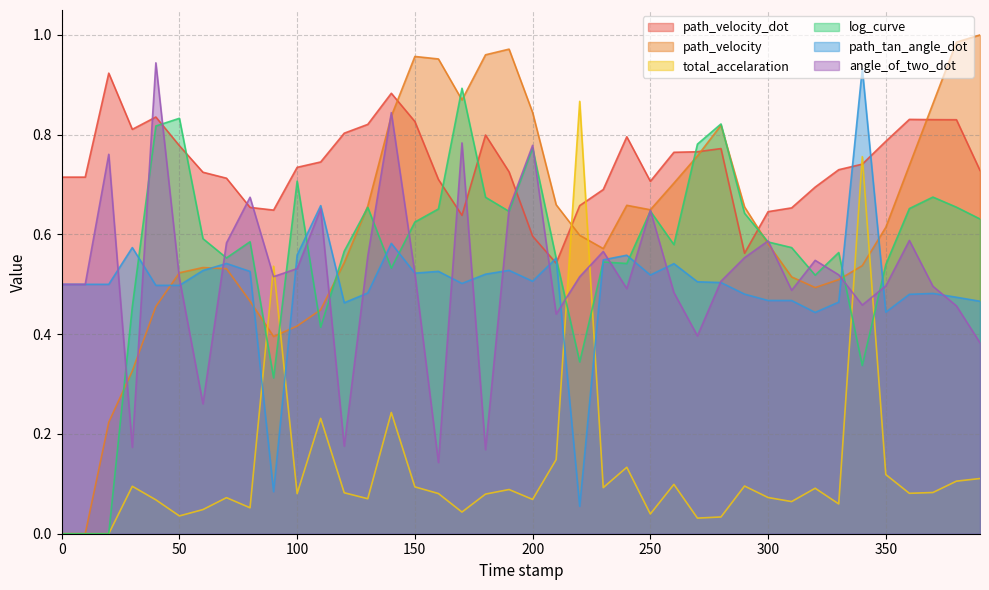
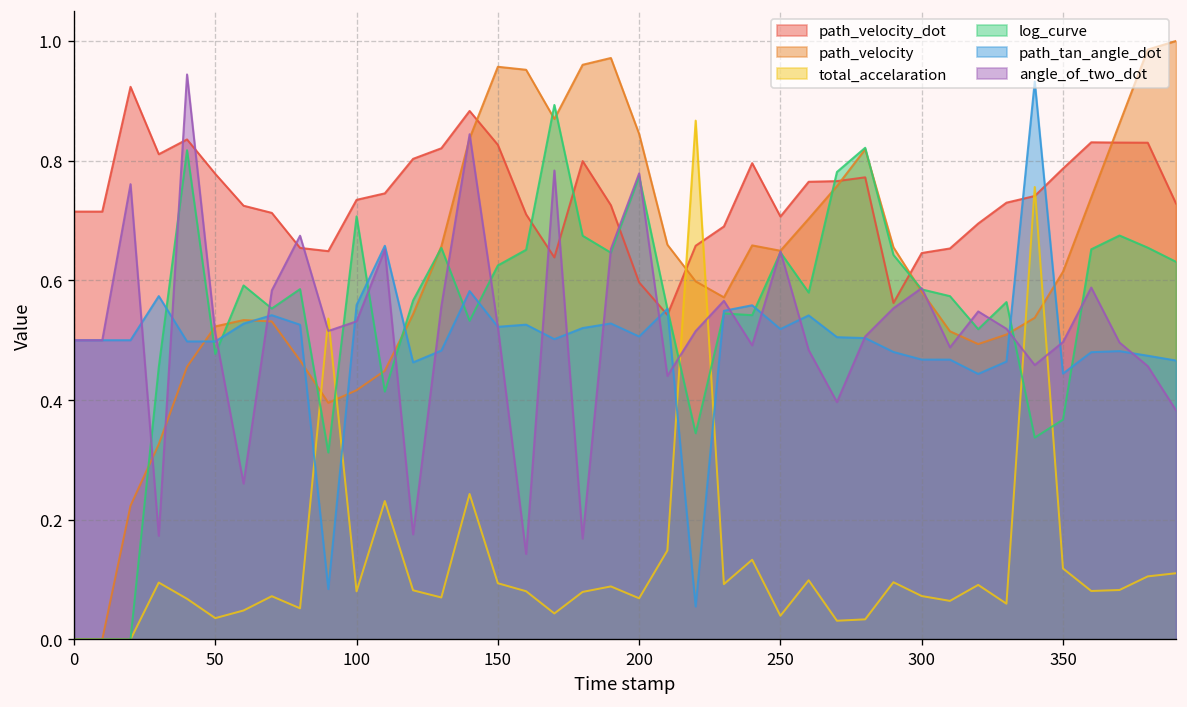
log_curve, 50: 0.83 -> 0.48
log_curve, 350: 0.54 -> 0.37
